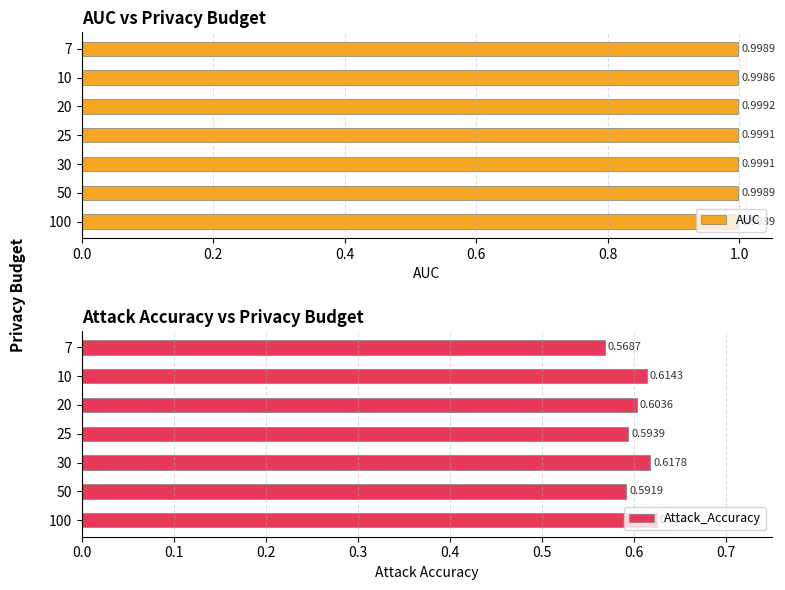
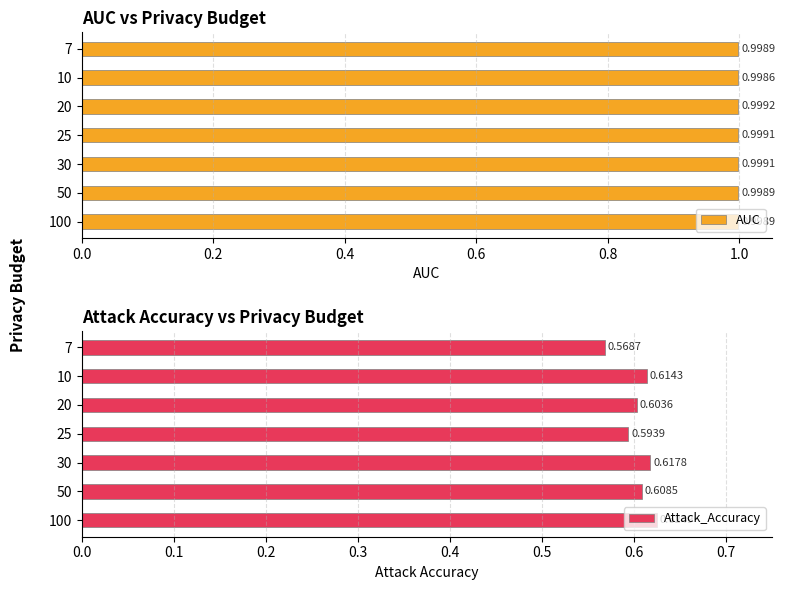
Attack Accuracy vs Privacy Budget, 50: 0.5919 -> 0.6085
